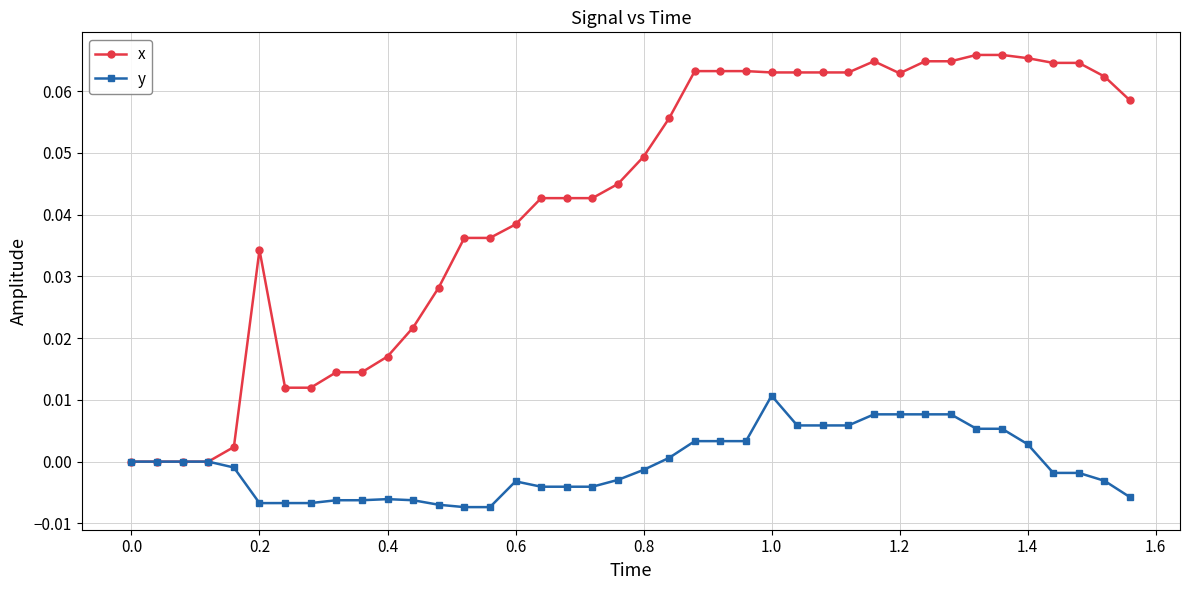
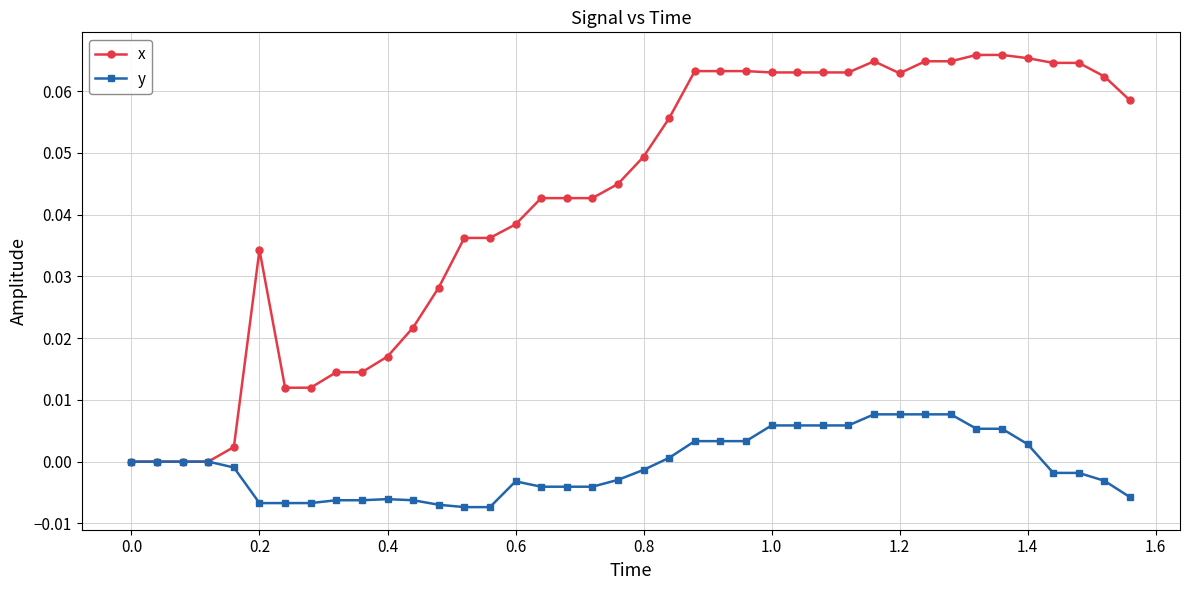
y, 1.0: 0.011 -> 0.006
